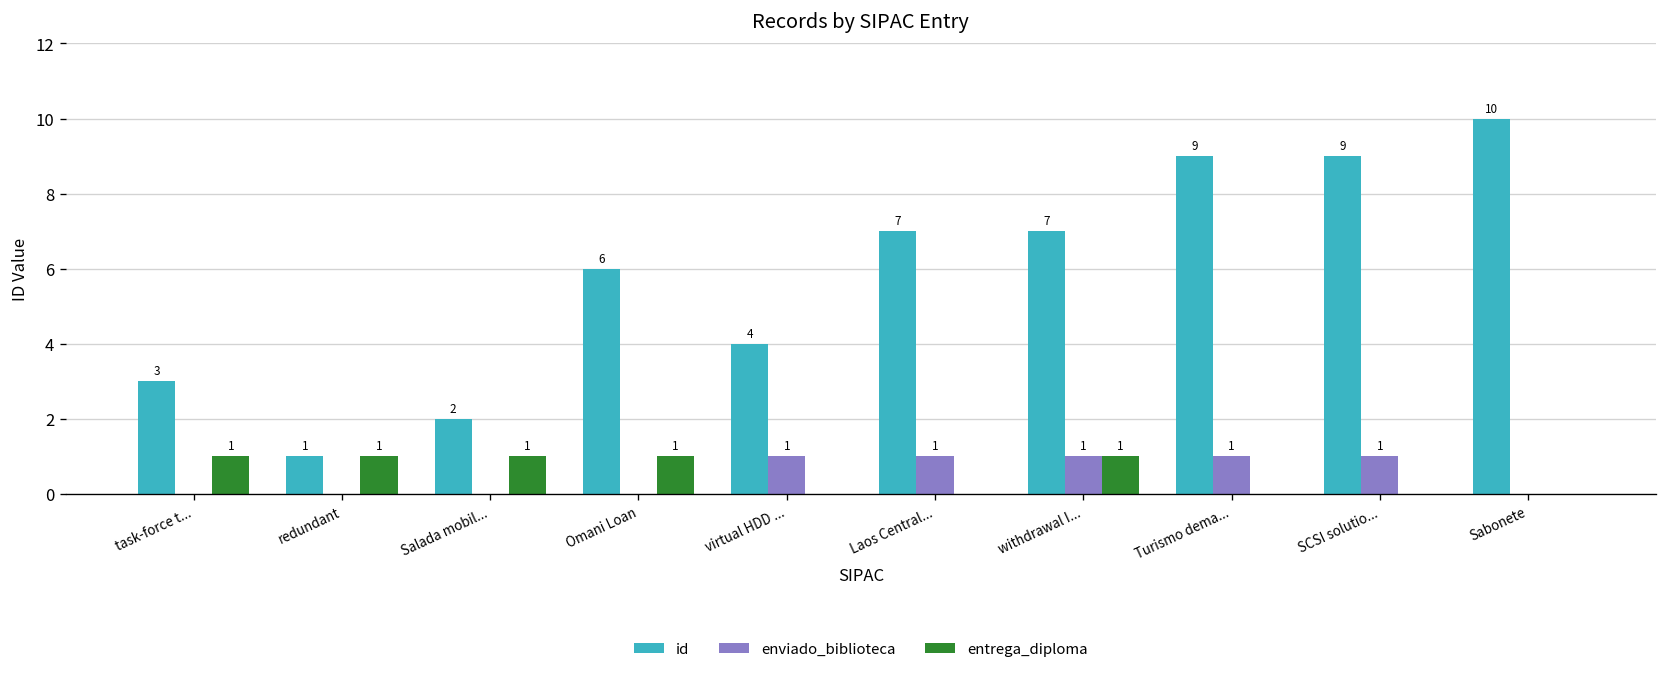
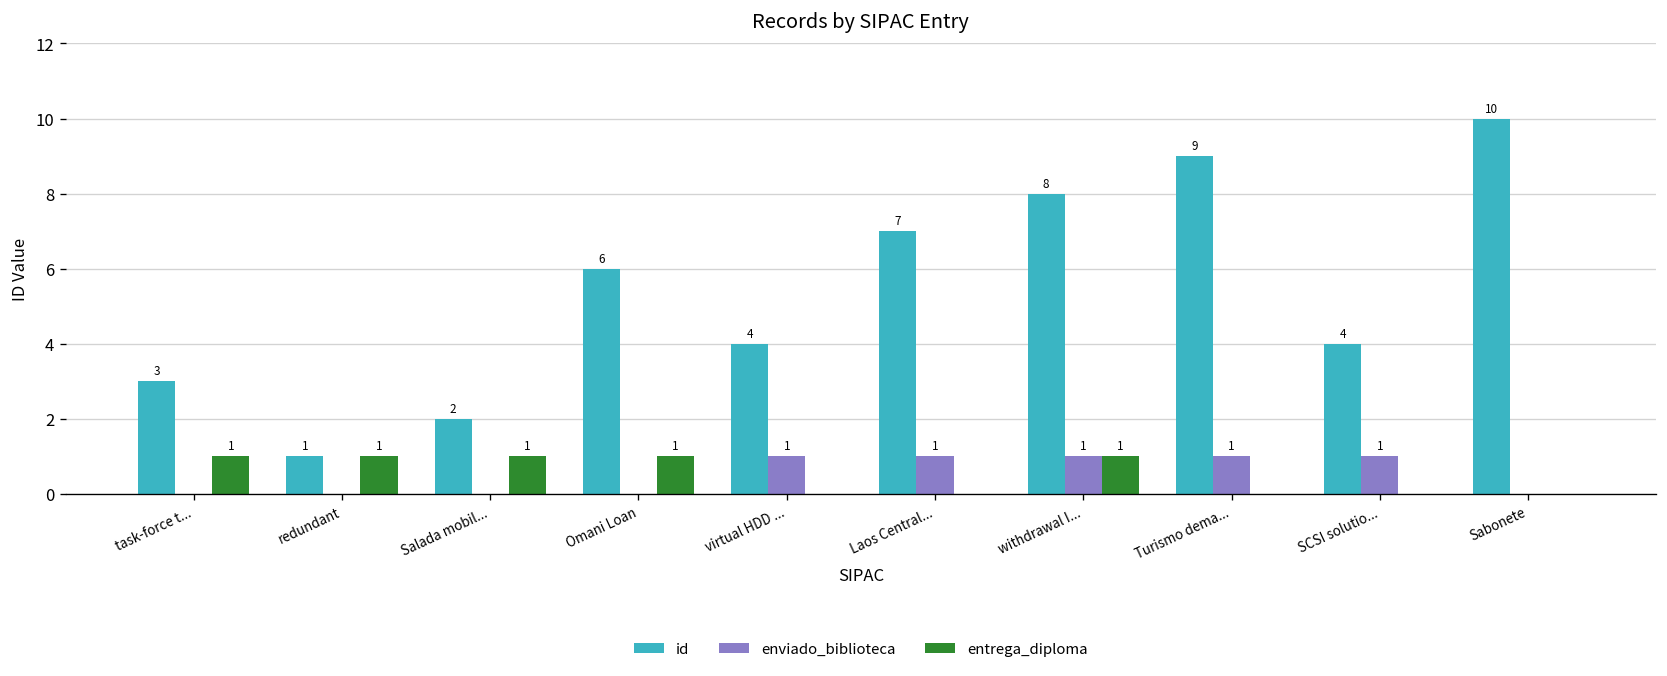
id, withdrawal I...: 7 -> 8
id, SCSI solutio...: 9 -> 4
